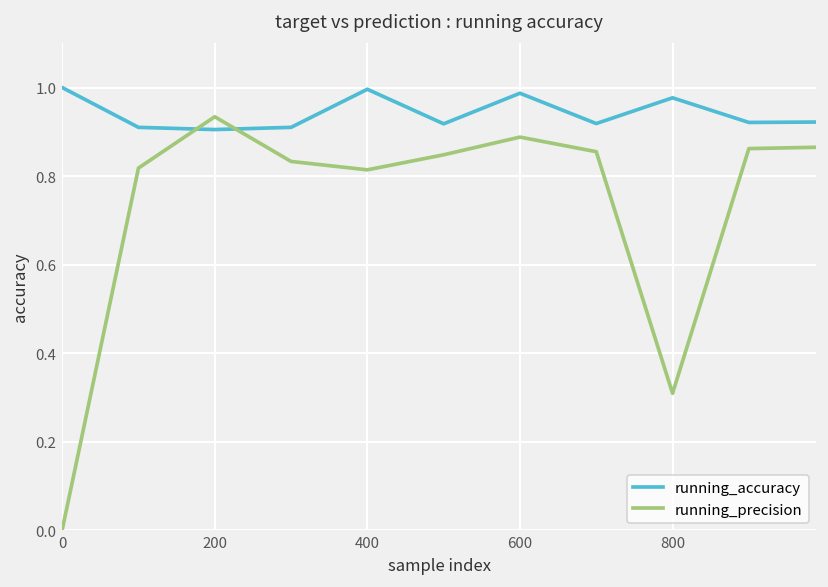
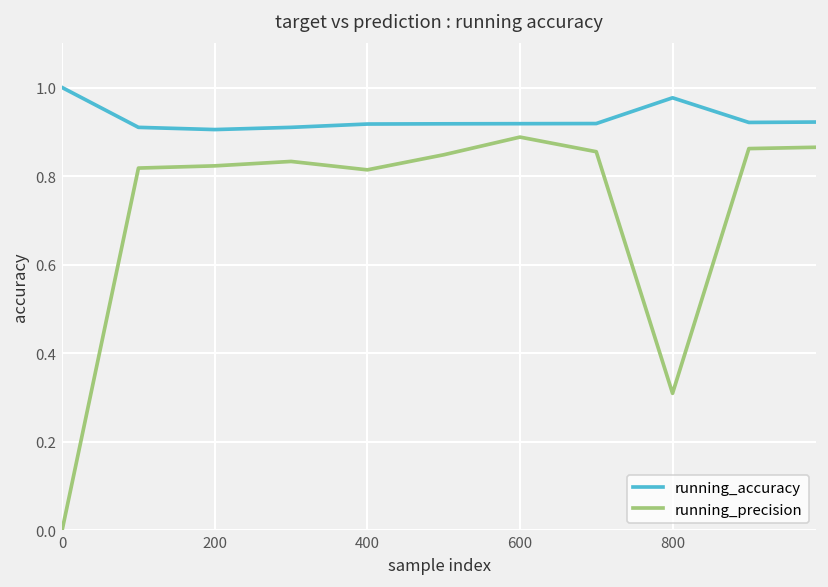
running_precision, 200: 0.93 -> 0.82
running_accuracy, 400: 1.00 -> 0.92
running_accuracy, 600: 0.99 -> 0.92
